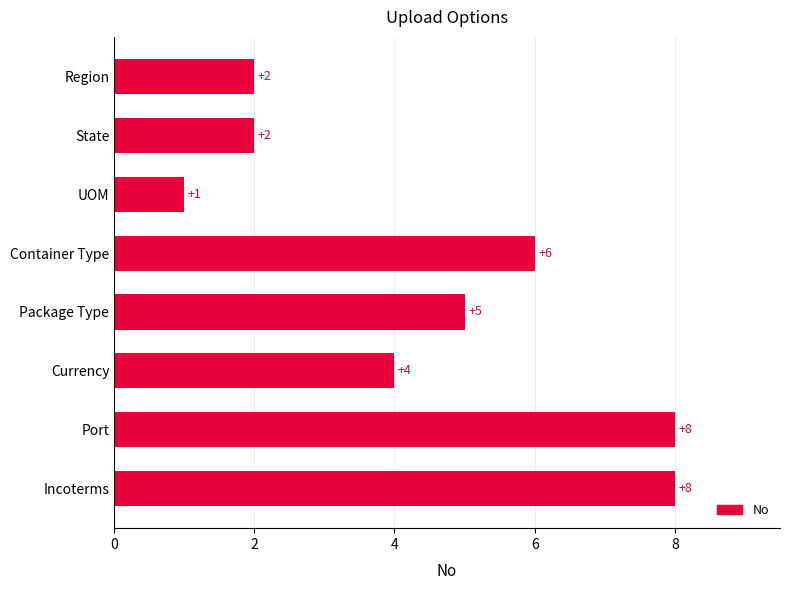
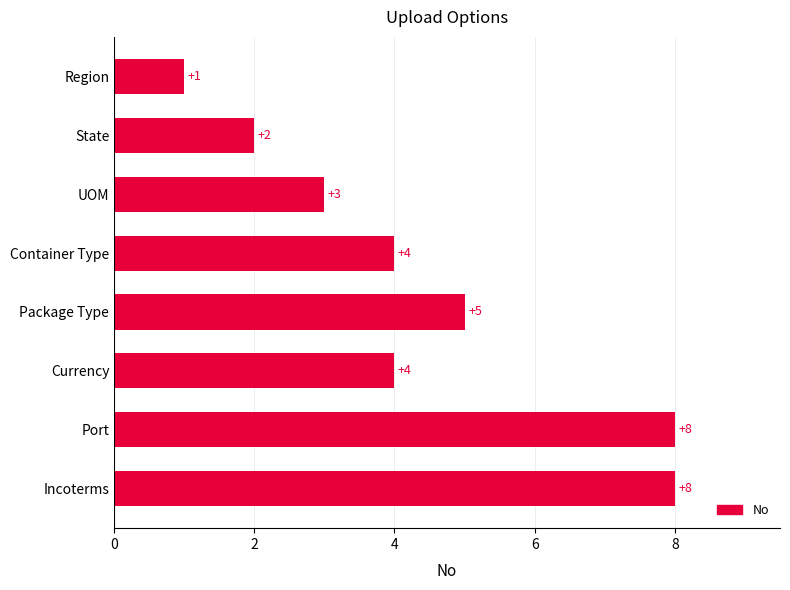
Region: +2 -> +1
UOM: +1 -> +3
Container Type: +6 -> +4
